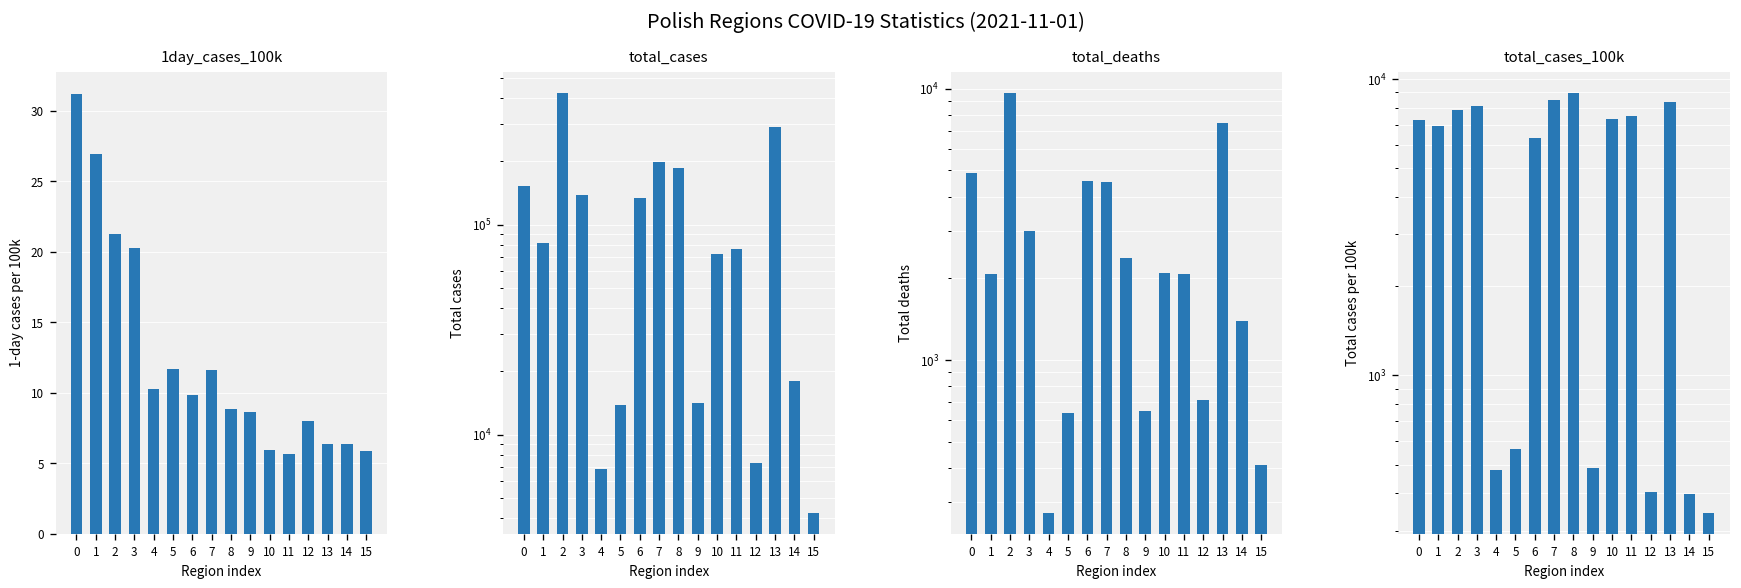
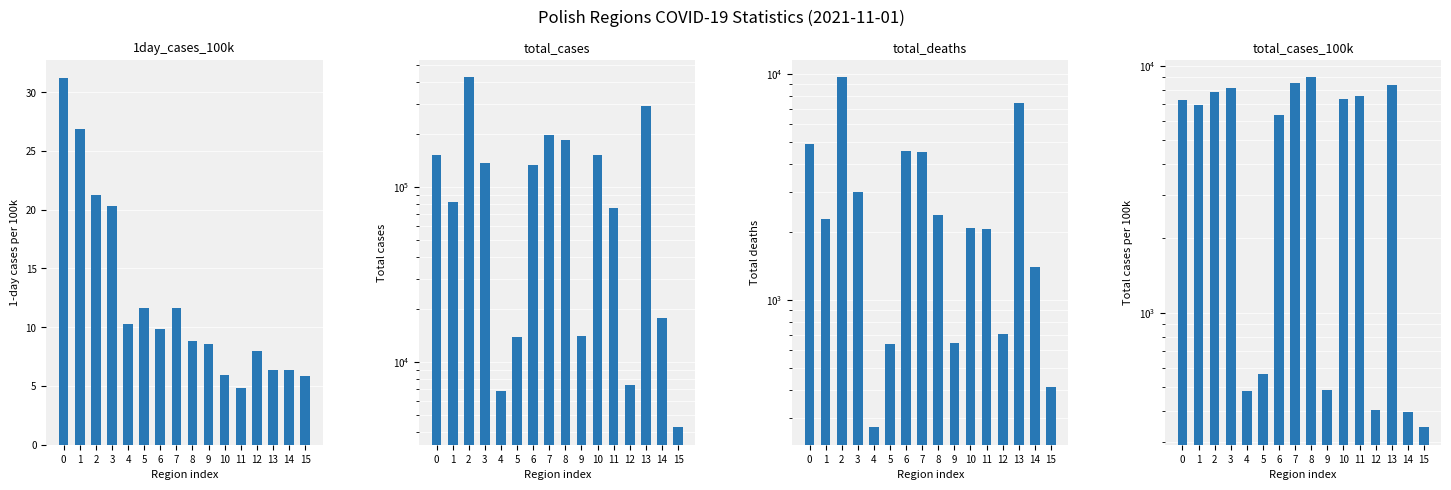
1day_cases_100k, 11: 5.6 -> 4.8
total_cases, 10: 72000 -> 150000
total_deaths, 1: 2100 -> 2300
